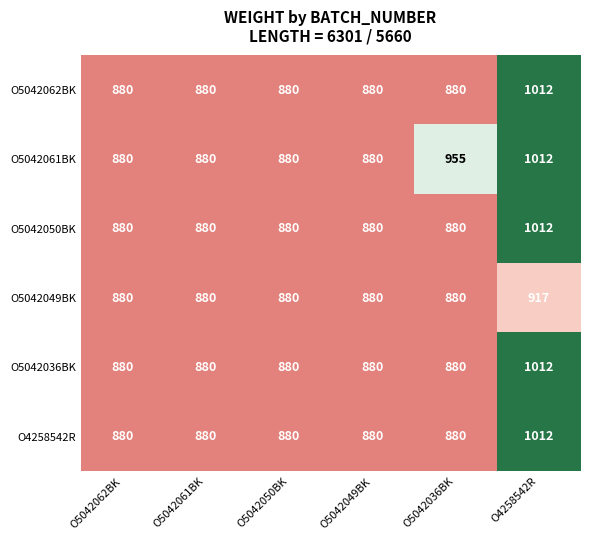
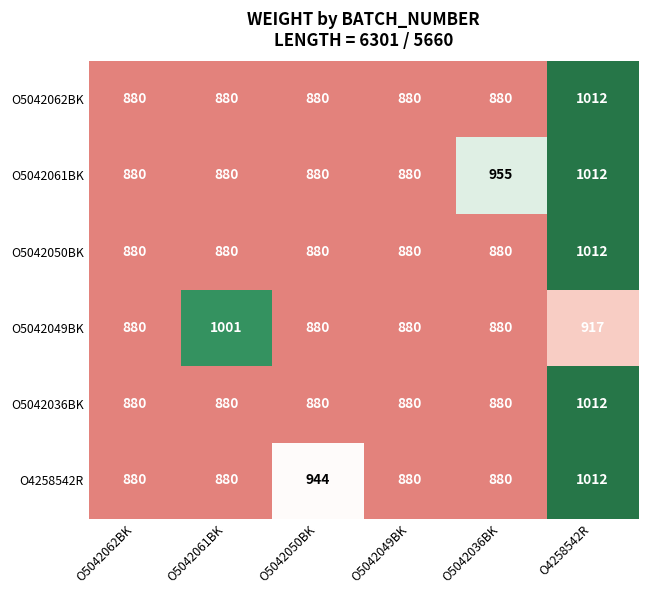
O5042049BK, O5042061BK: 880 -> 1001
O4258542R, O5042050BK: 880 -> 944
